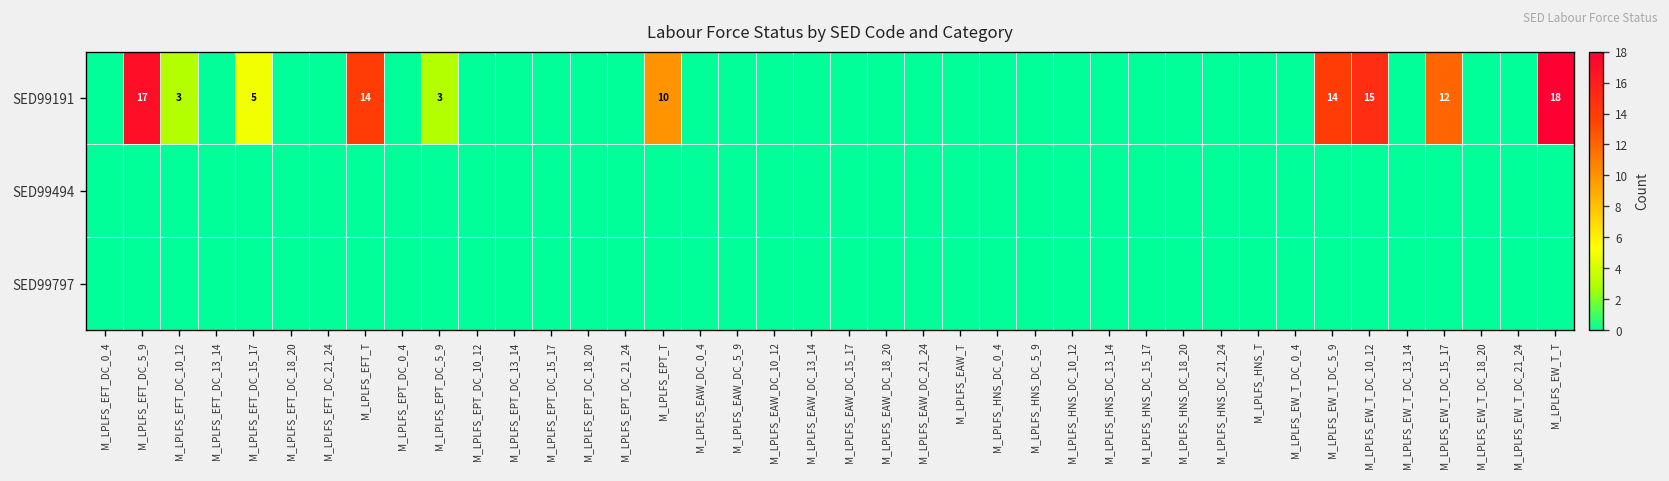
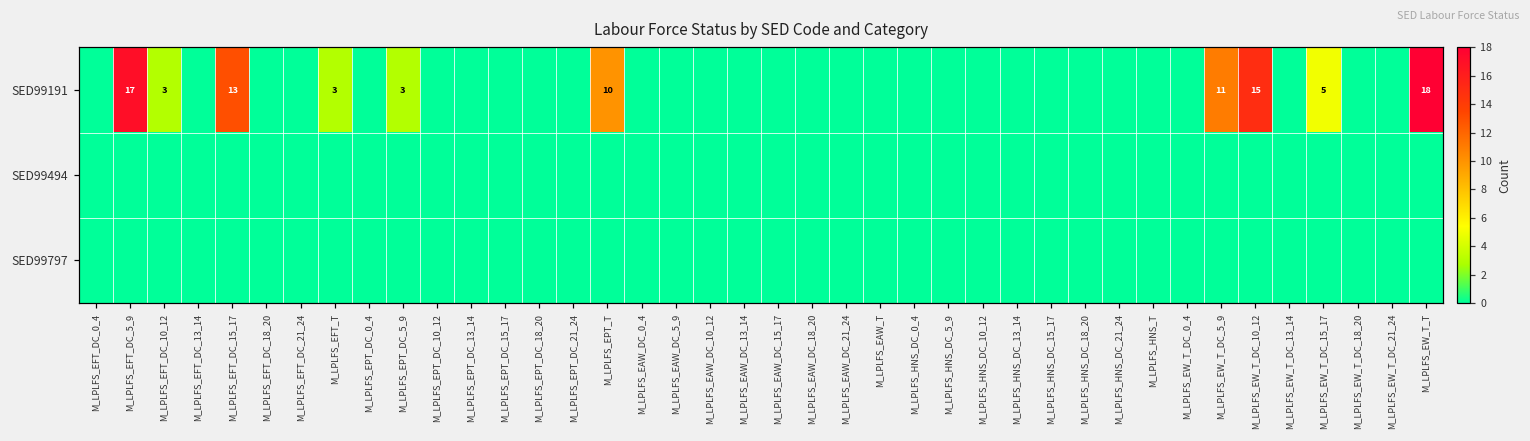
SED99191, M_LPLFS_EFT_DC_15_17: 5 -> 13
SED99191, M_LPLFS_EFT_T: 14 -> 3
SED99191, M_LPLFS_EW_T_DC_5_9: 14 -> 11
SED99191, M_LPLFS_EW_T_DC_15_17: 12 -> 5
